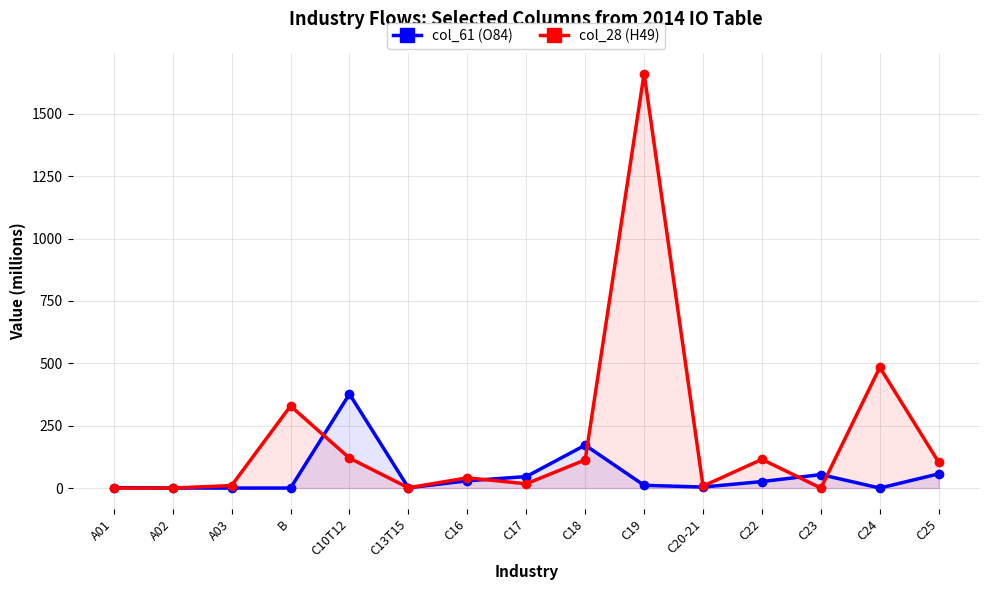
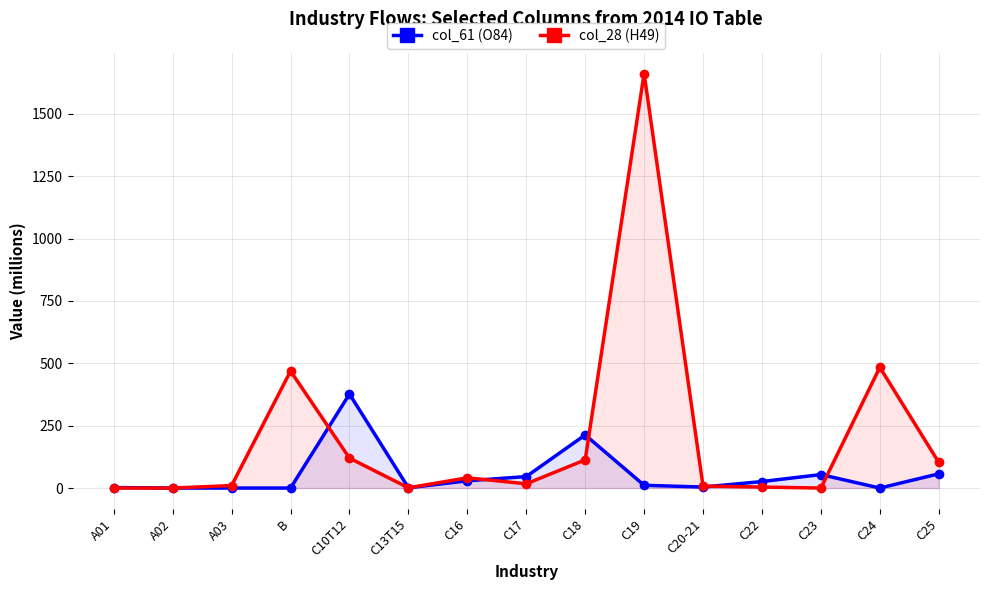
col_28 (H49), B: 330 -> 470
col_61 (O84), C18: 170 -> 210
col_28 (H49), C22: 120 -> 0
